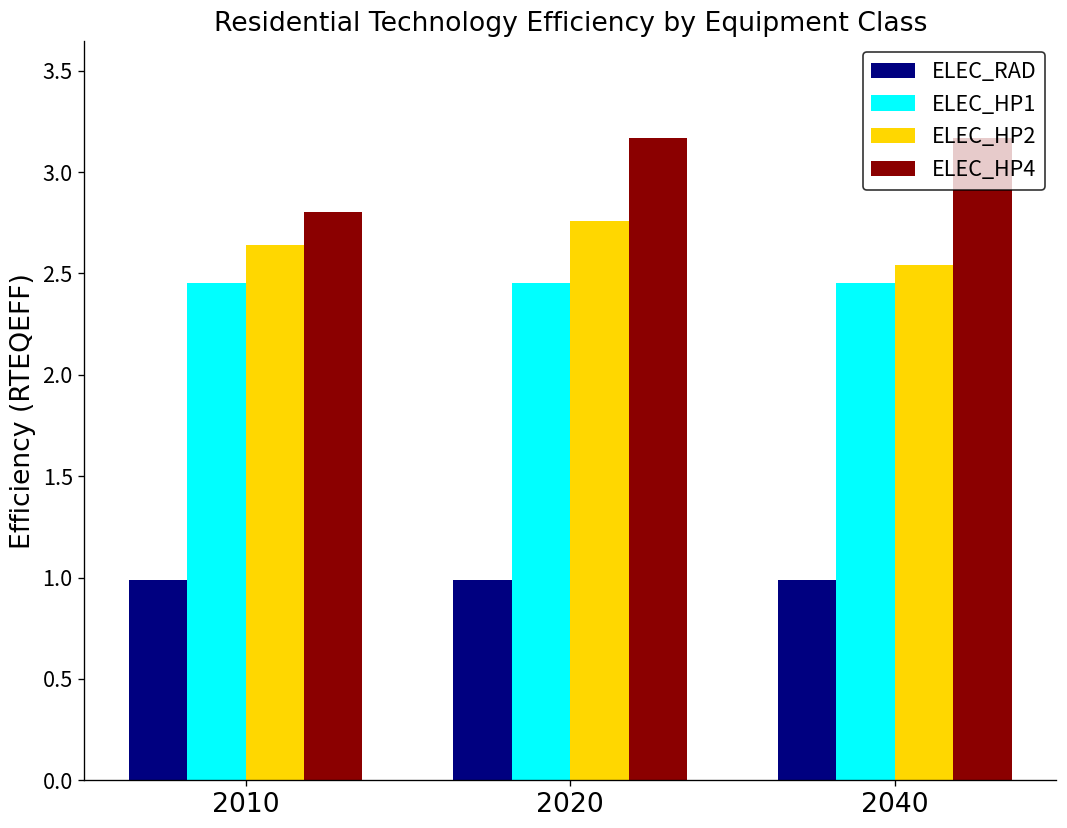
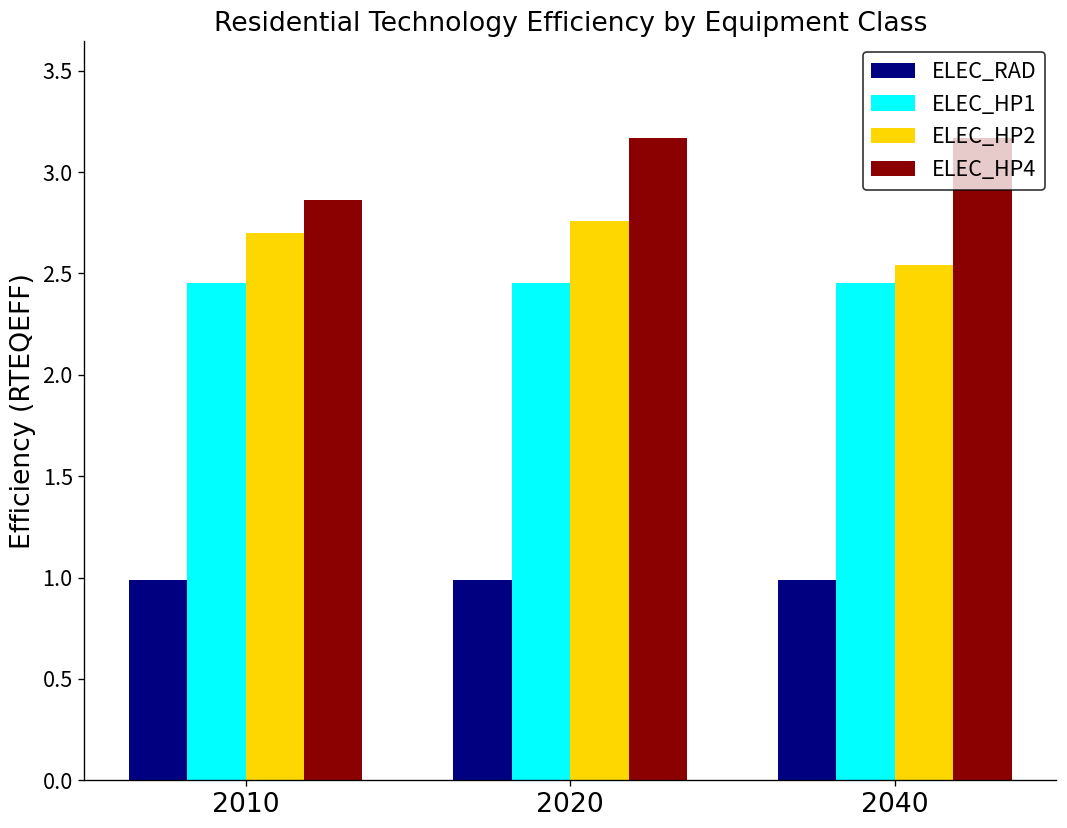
ELEC_HP2, 2010: 2.64 -> 2.70
ELEC_HP4, 2010: 2.80 -> 2.86
